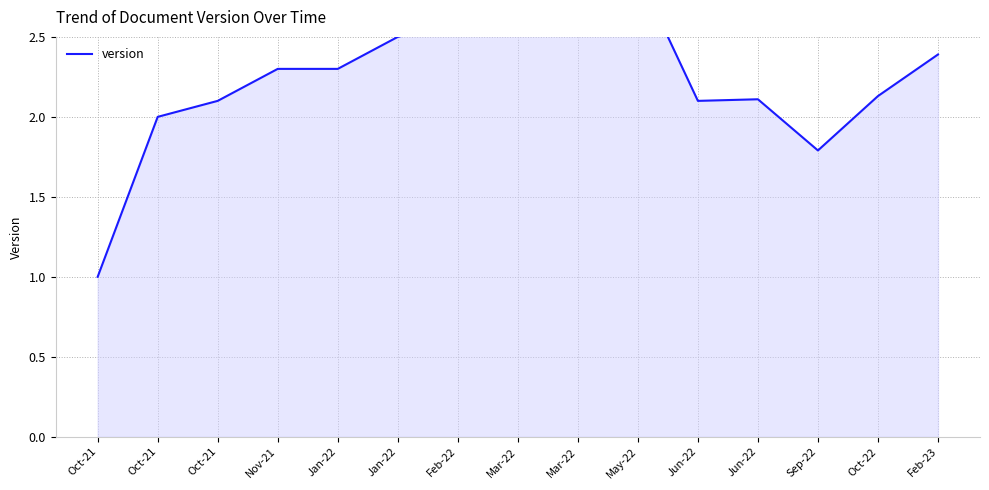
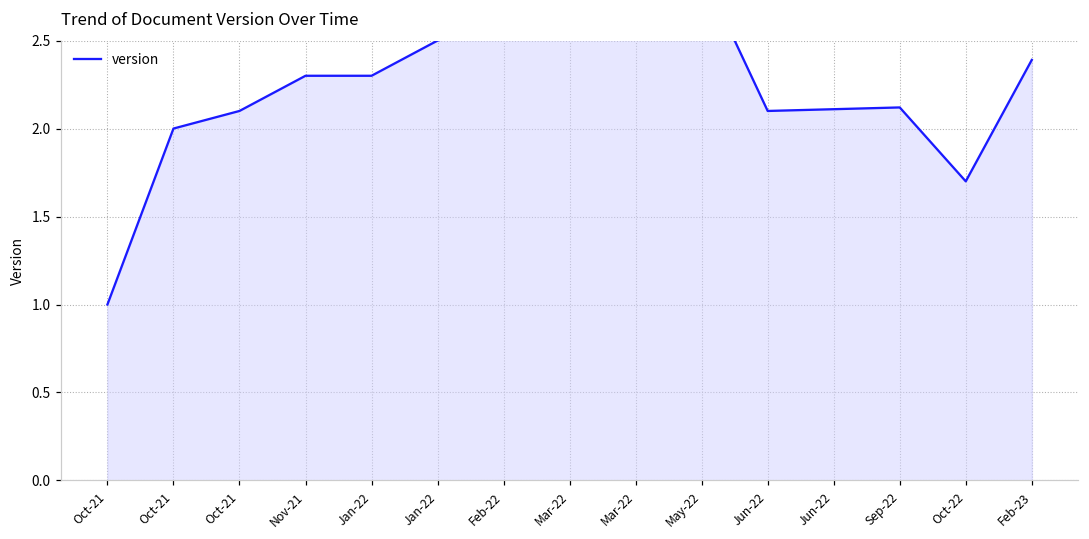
Sep-22: 1.79 -> 2.12
Oct-22: 2.13 -> 1.70
